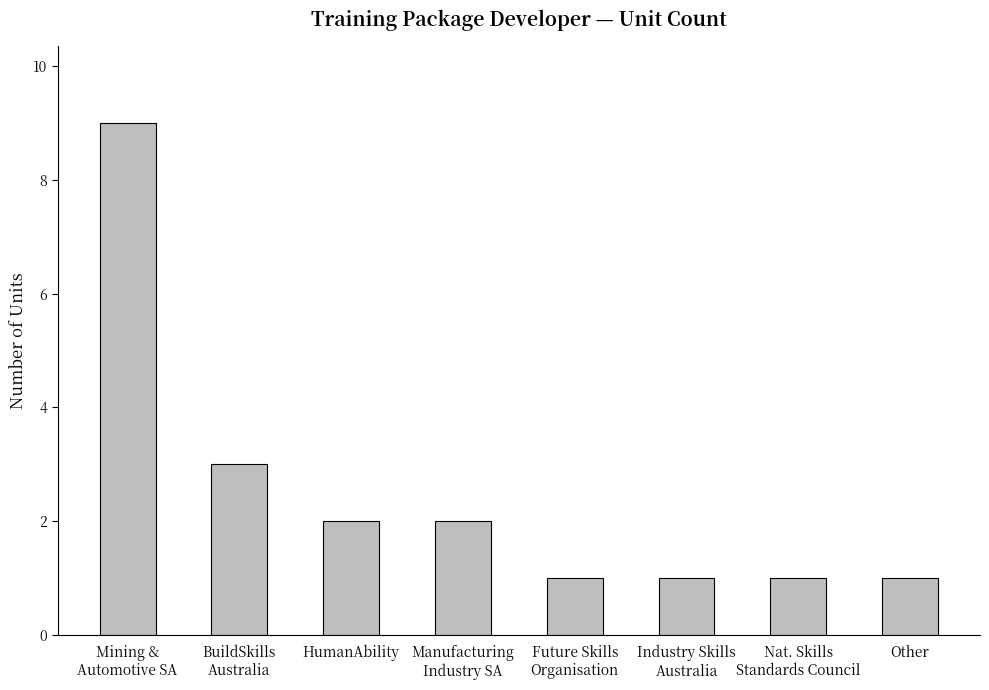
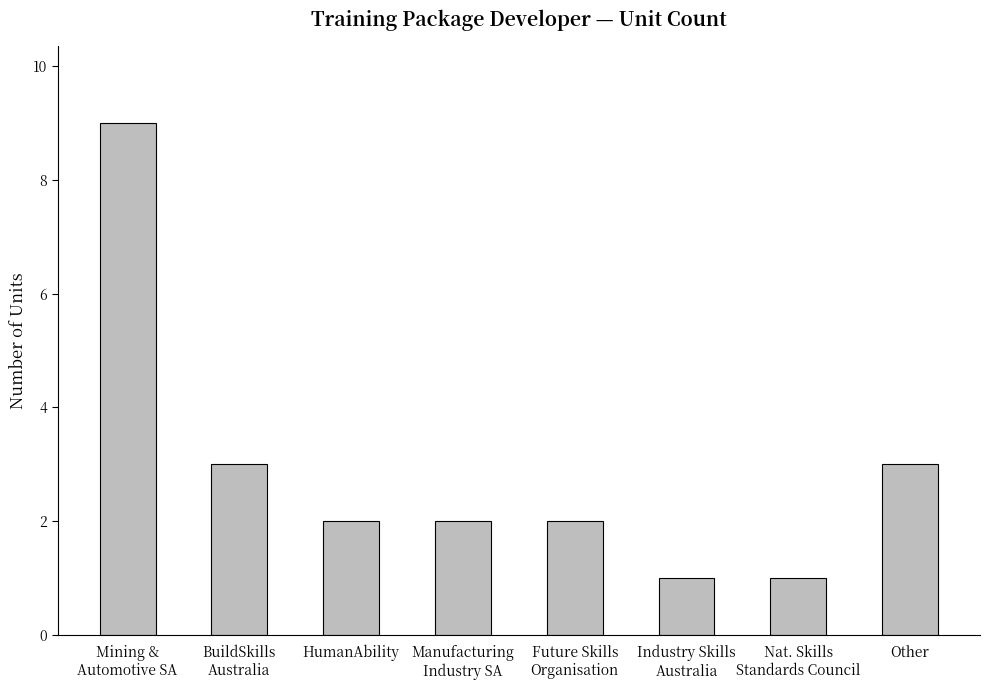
Future Skills Organisation: 1 -> 2
Other: 1 -> 3
